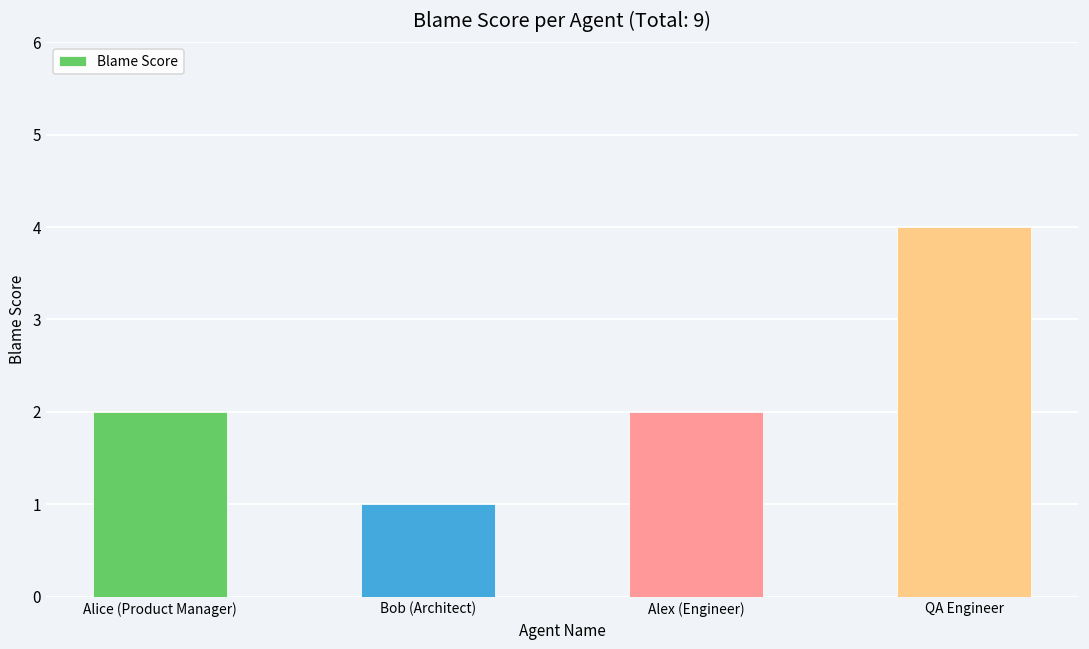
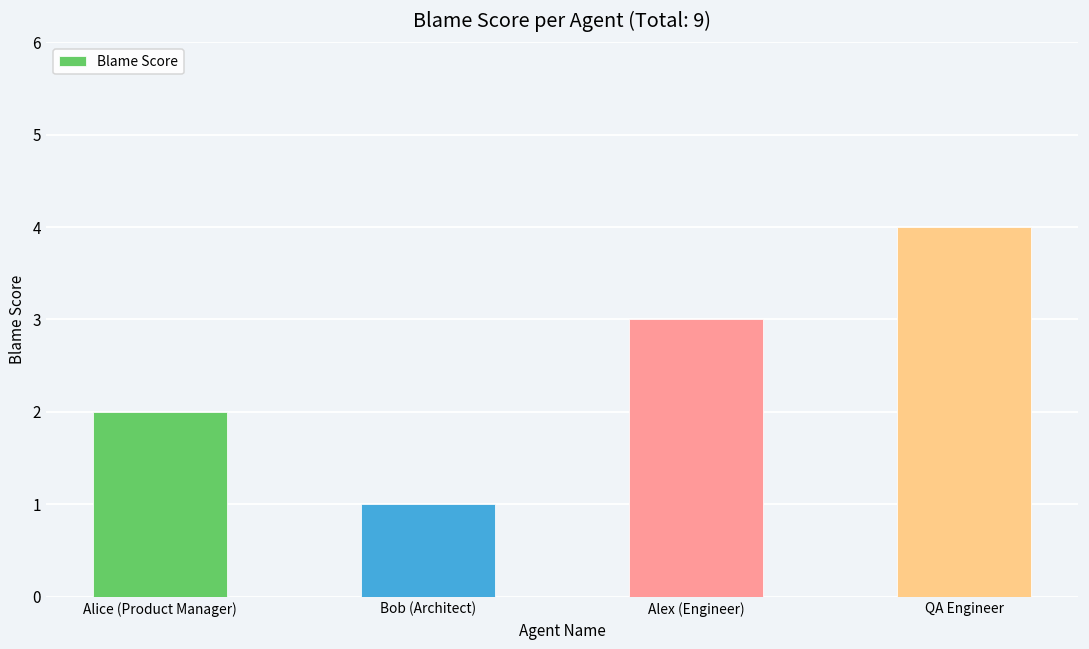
Alex (Engineer): 2 -> 3
